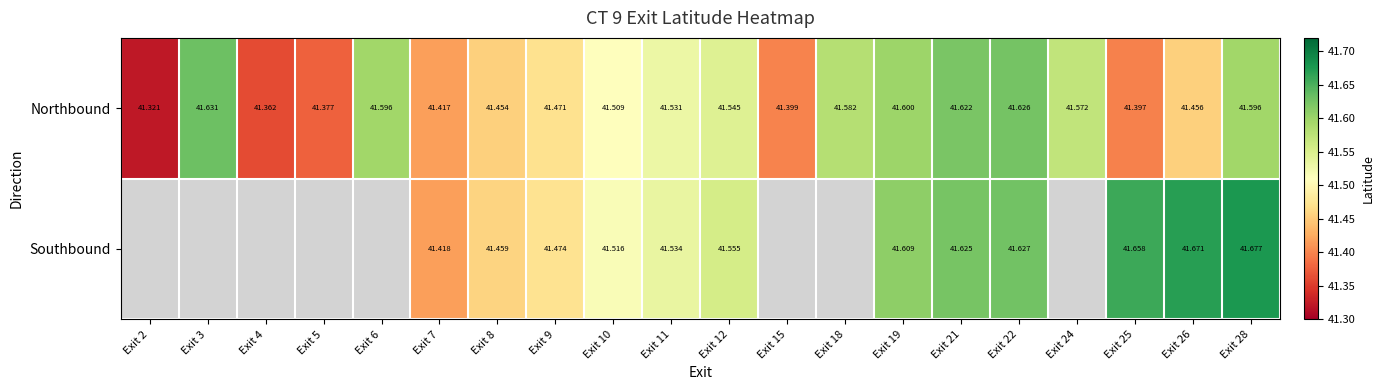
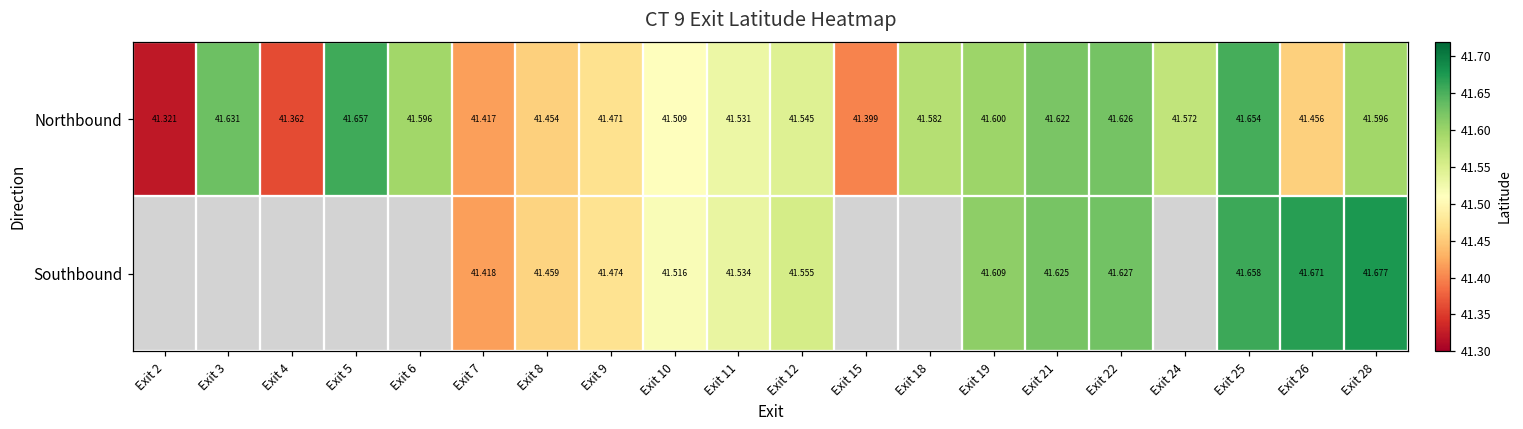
Northbound, Exit 5: 41.377 -> 41.657
Northbound, Exit 25: 41.397 -> 41.654
